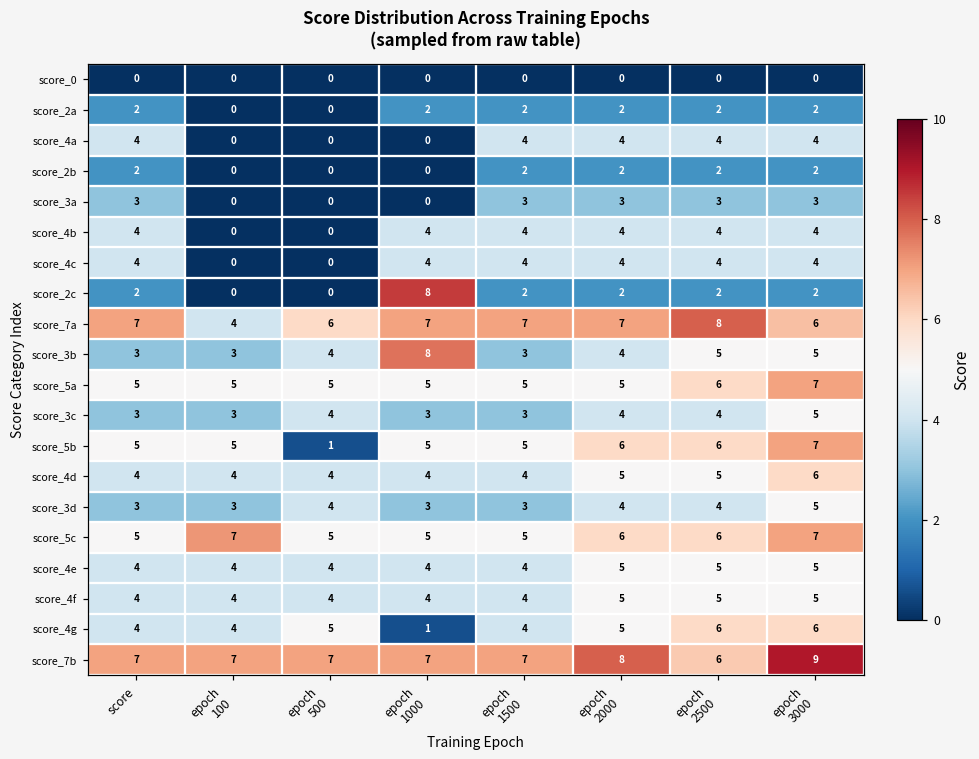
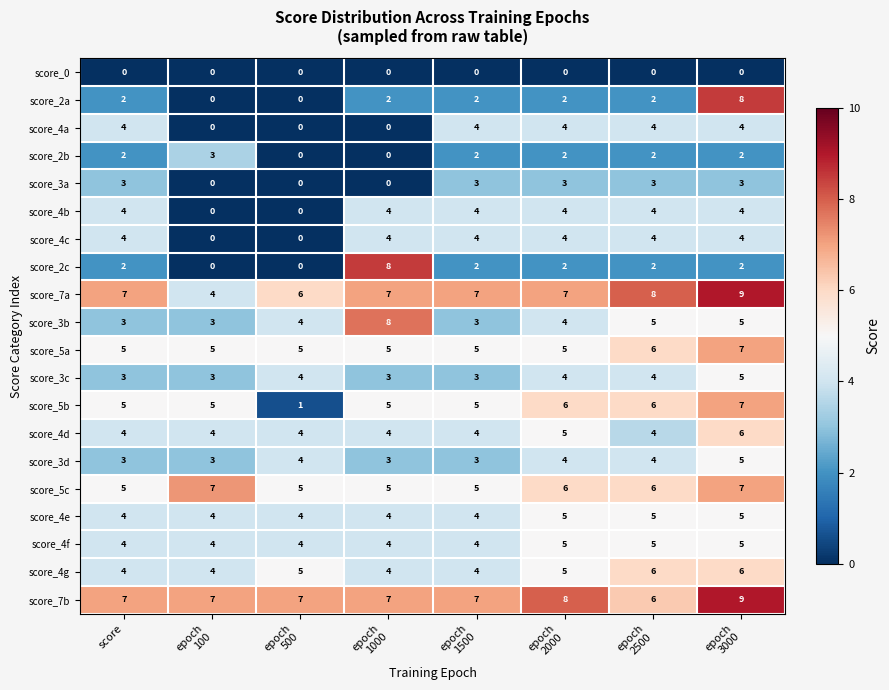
score_2a, epoch 3000: 2 -> 8
score_2b, epoch 100: 0 -> 3
score_7a, epoch 3000: 6 -> 9
score_4d, epoch 2500: 5 -> 4
score_4g, epoch 1000: 1 -> 4
